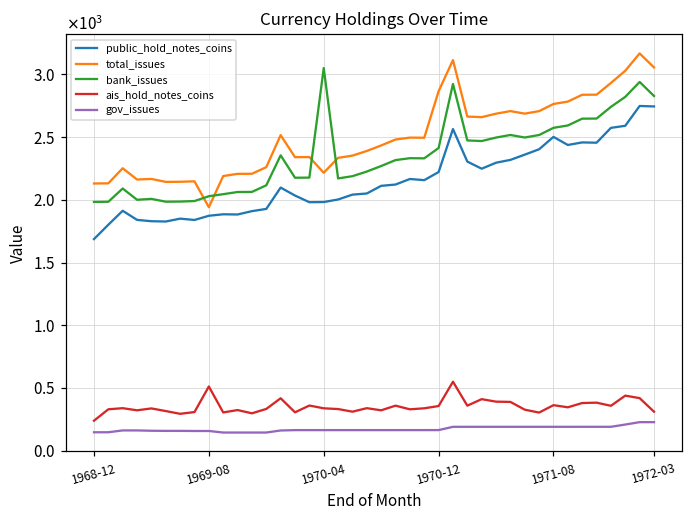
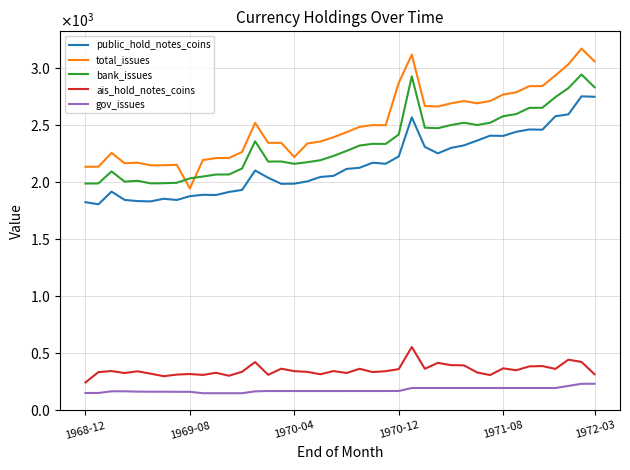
public_hold_notes_coins, 1968-12: 1690 -> 1820
ais_hold_notes_coins, 1969-08: 510 -> 310
bank_issues, 1970-04: 3050 -> 2160
public_hold_notes_coins, 1971-08: 2500 -> 2400
